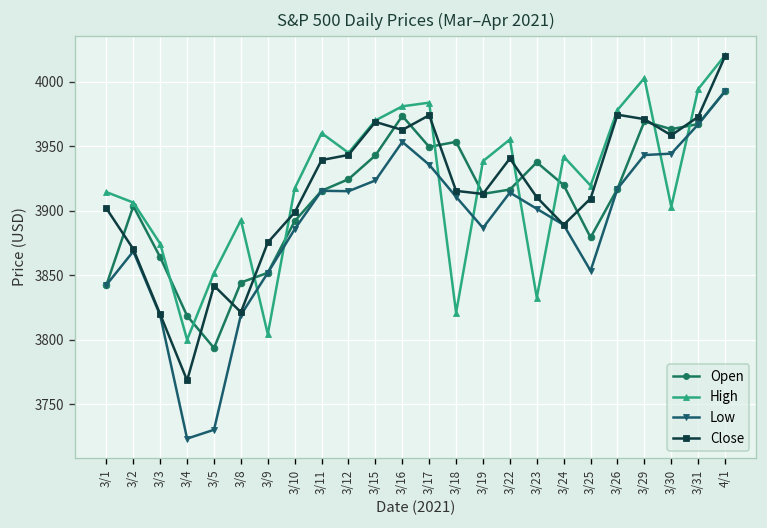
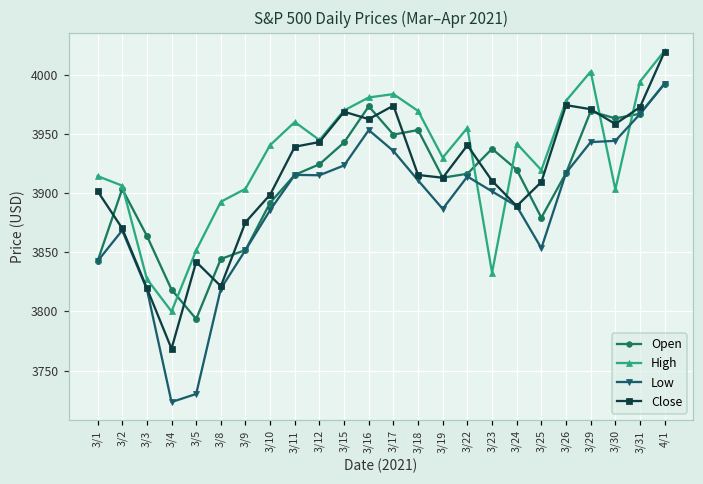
High, 3/3: 3874 -> 3828
High, 3/9: 3804 -> 3904
High, 3/10: 3917 -> 3941
High, 3/18: 3821 -> 3970
High, 3/19: 3939 -> 3930
